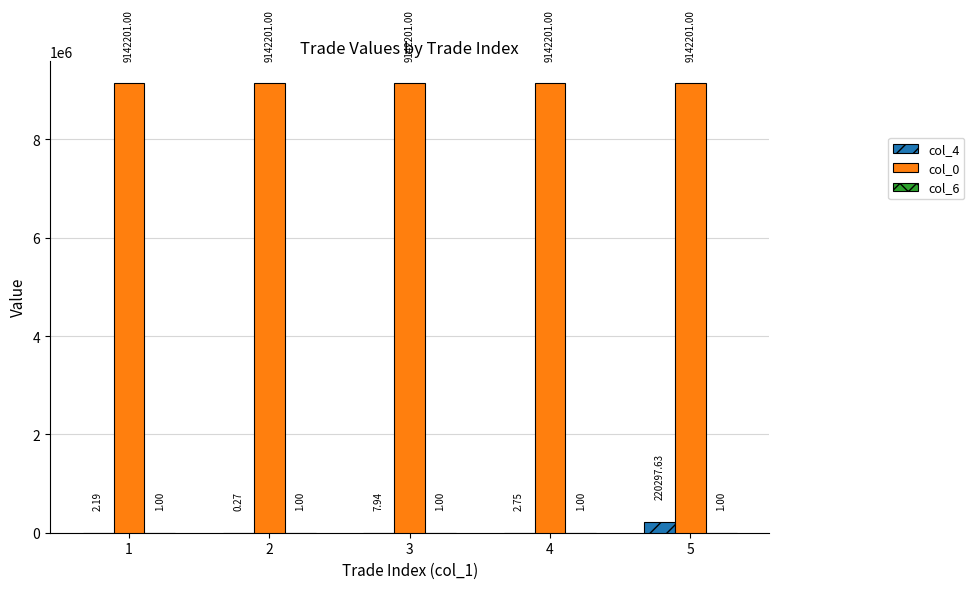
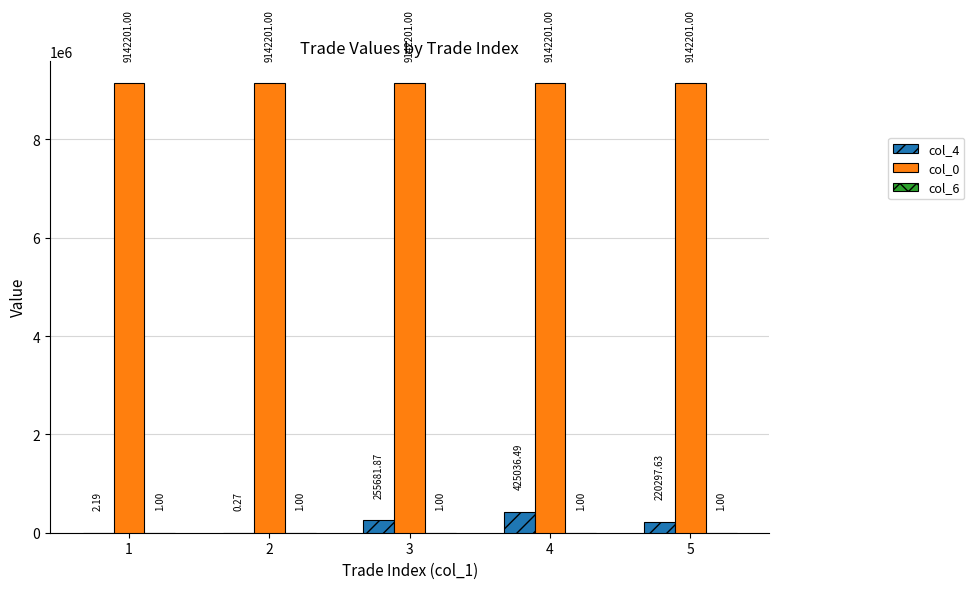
col_4, 3: 7.94 -> 255681.87
col_4, 4: 2.75 -> 425036.49
